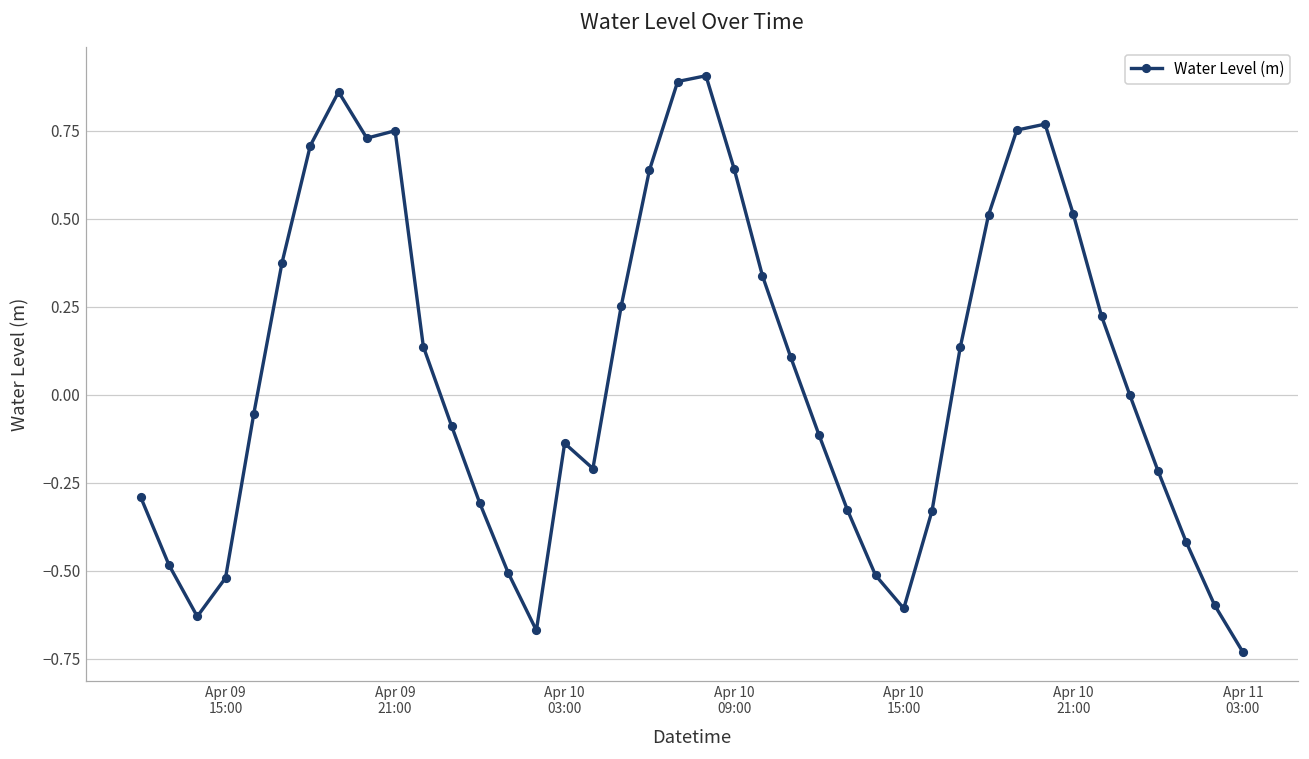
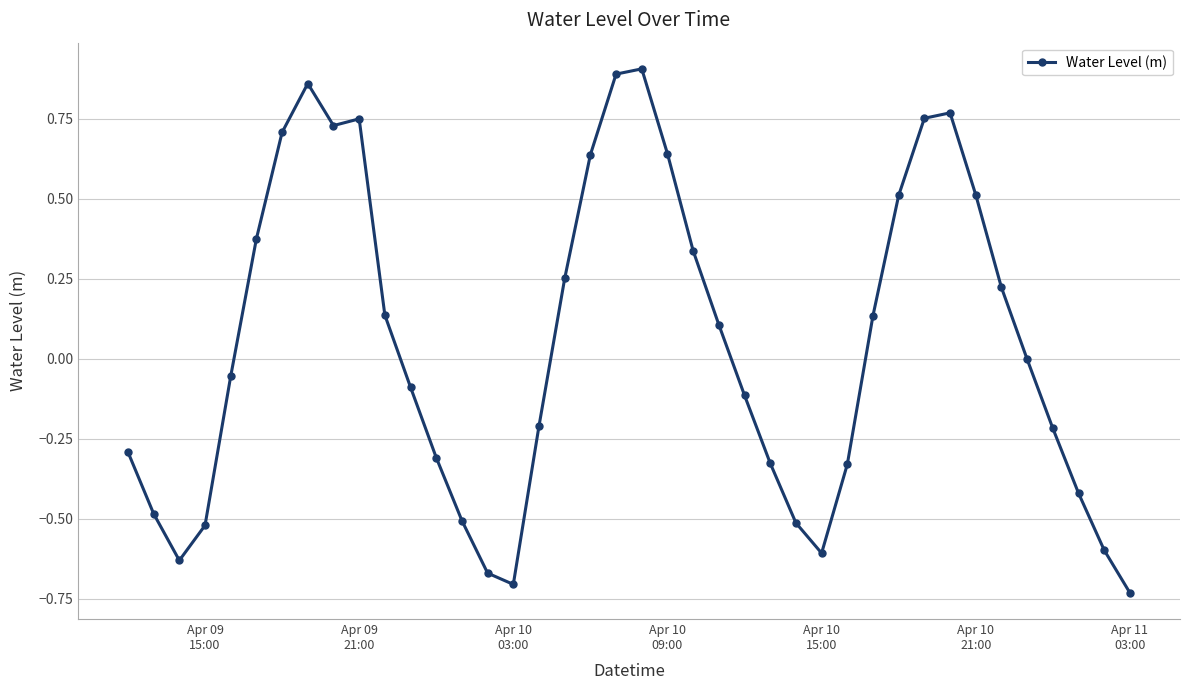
Apr 10 03:00: -0.14 -> -0.70
